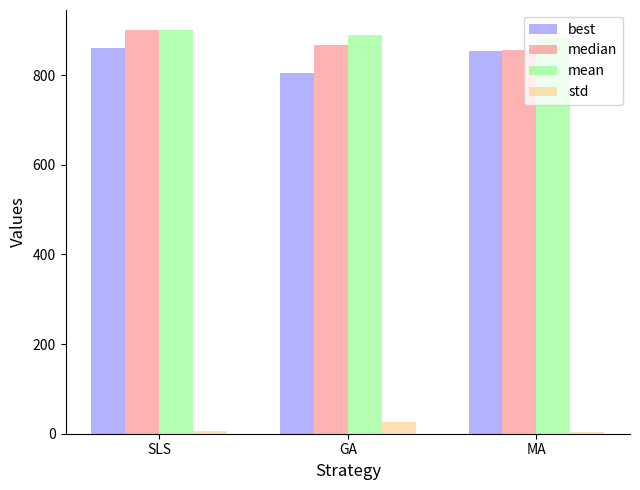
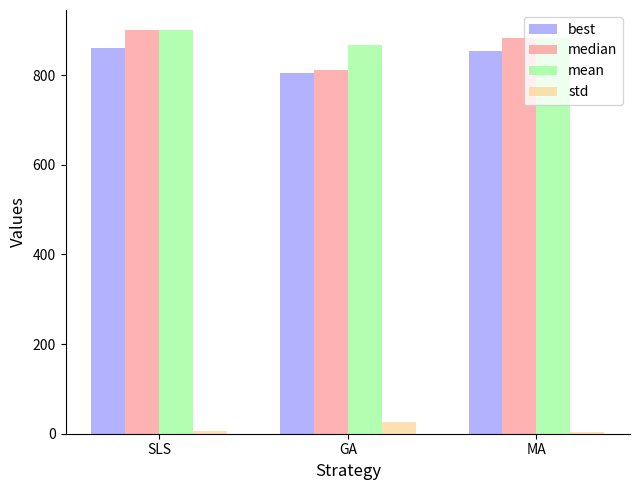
median, GA: 870 -> 810
mean, GA: 890 -> 870
median, MA: 860 -> 880
